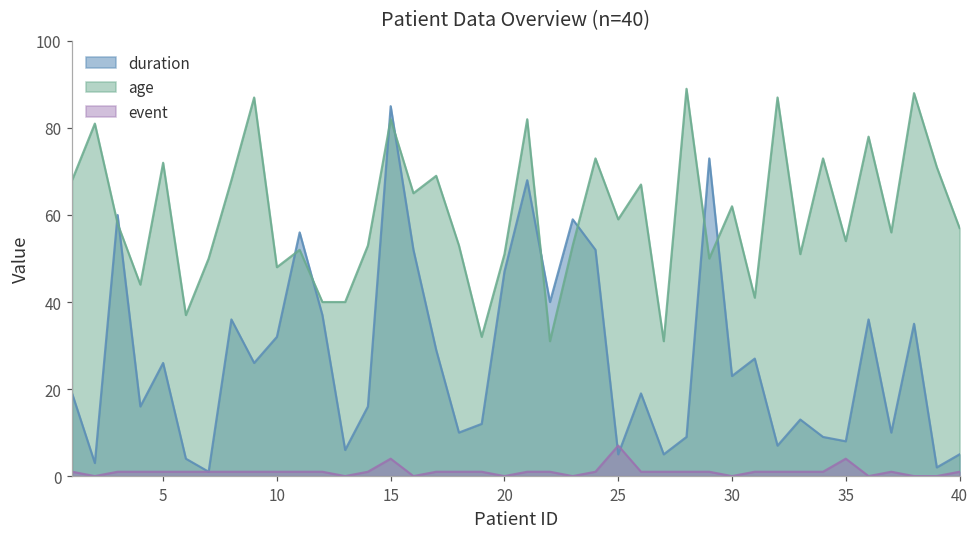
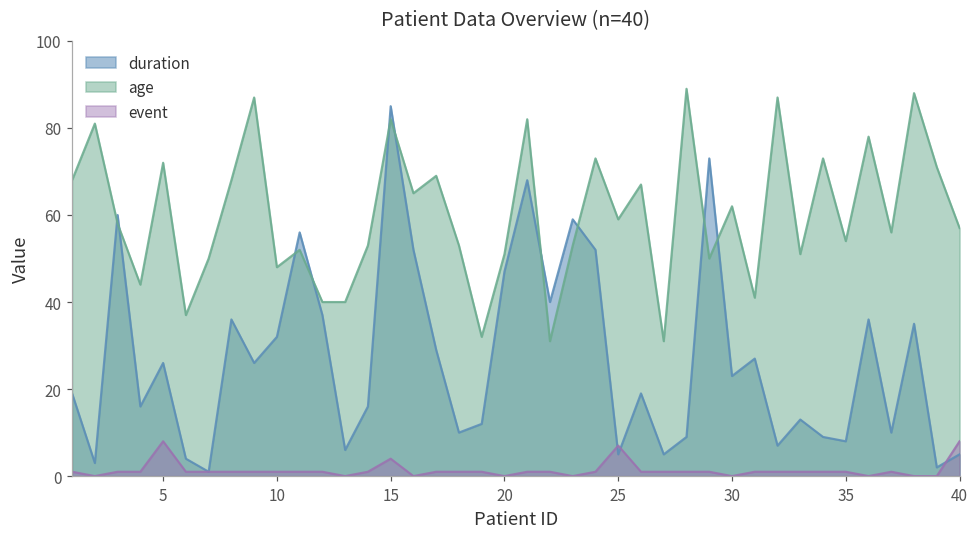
event, 5: 1 -> 8
event, 35: 4 -> 1
event, 40: 1 -> 8
